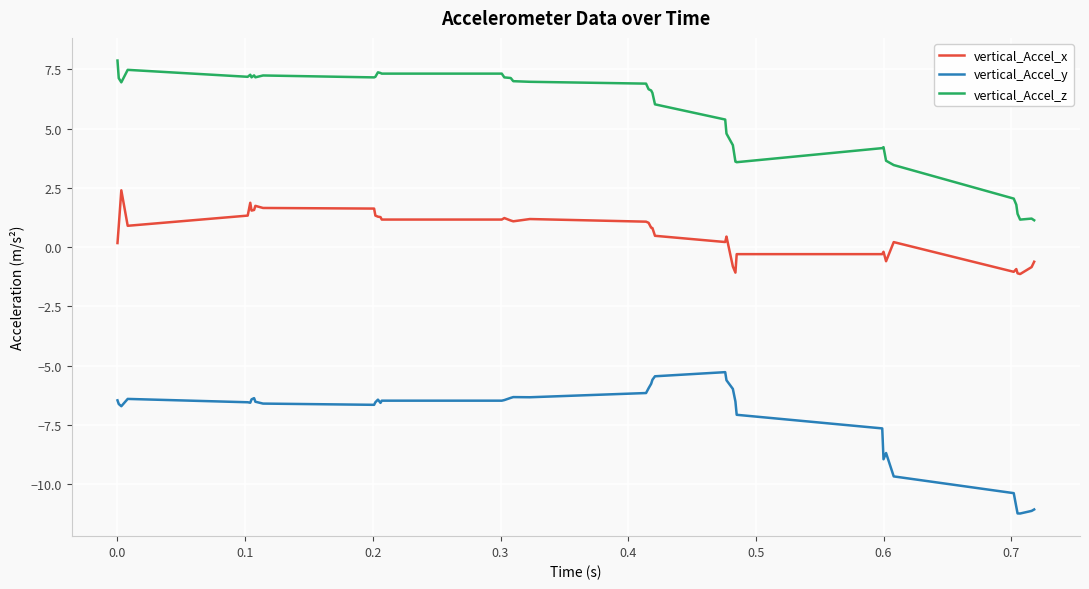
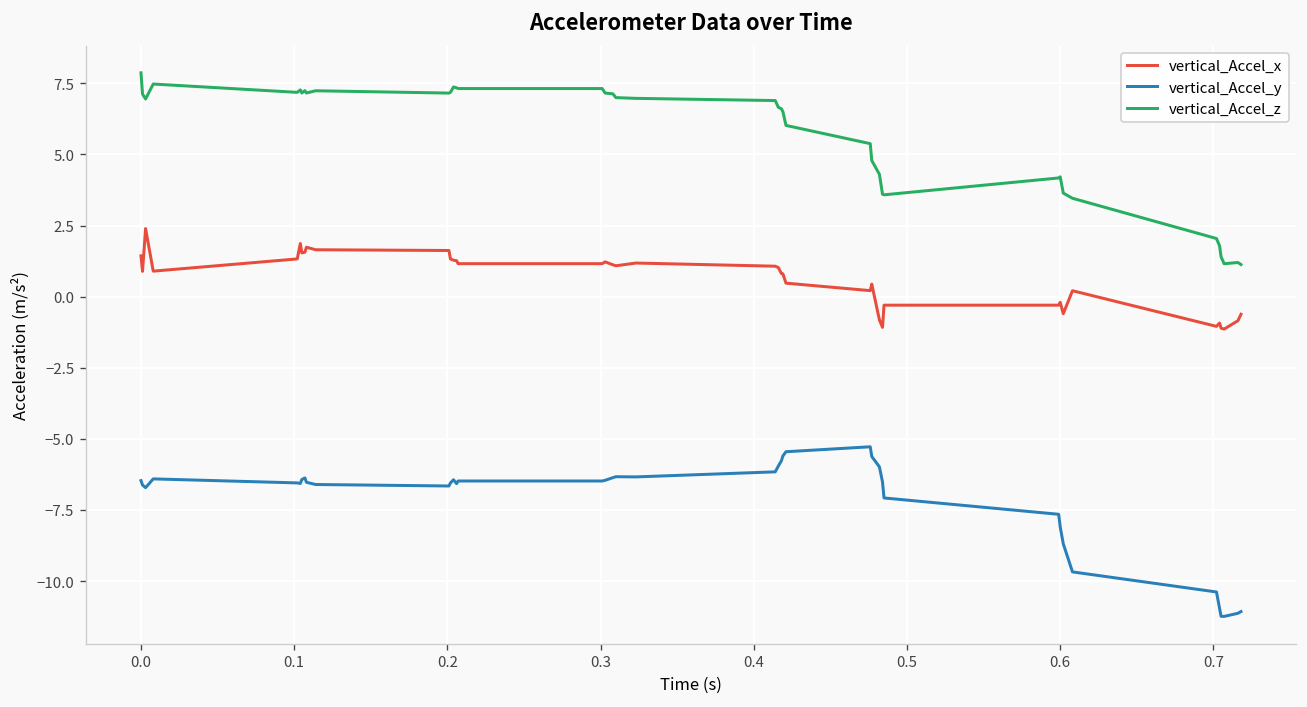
vertical_Accel_x, 0.0: 0.2 -> 1.4
vertical_Accel_y, 0.6: -9.0 -> -8.1
